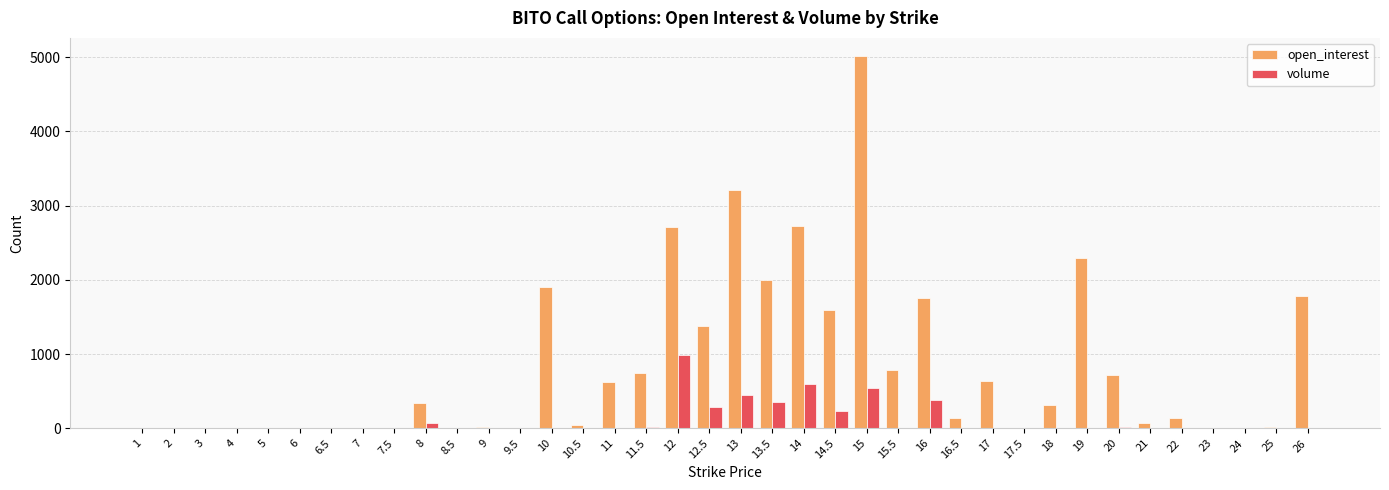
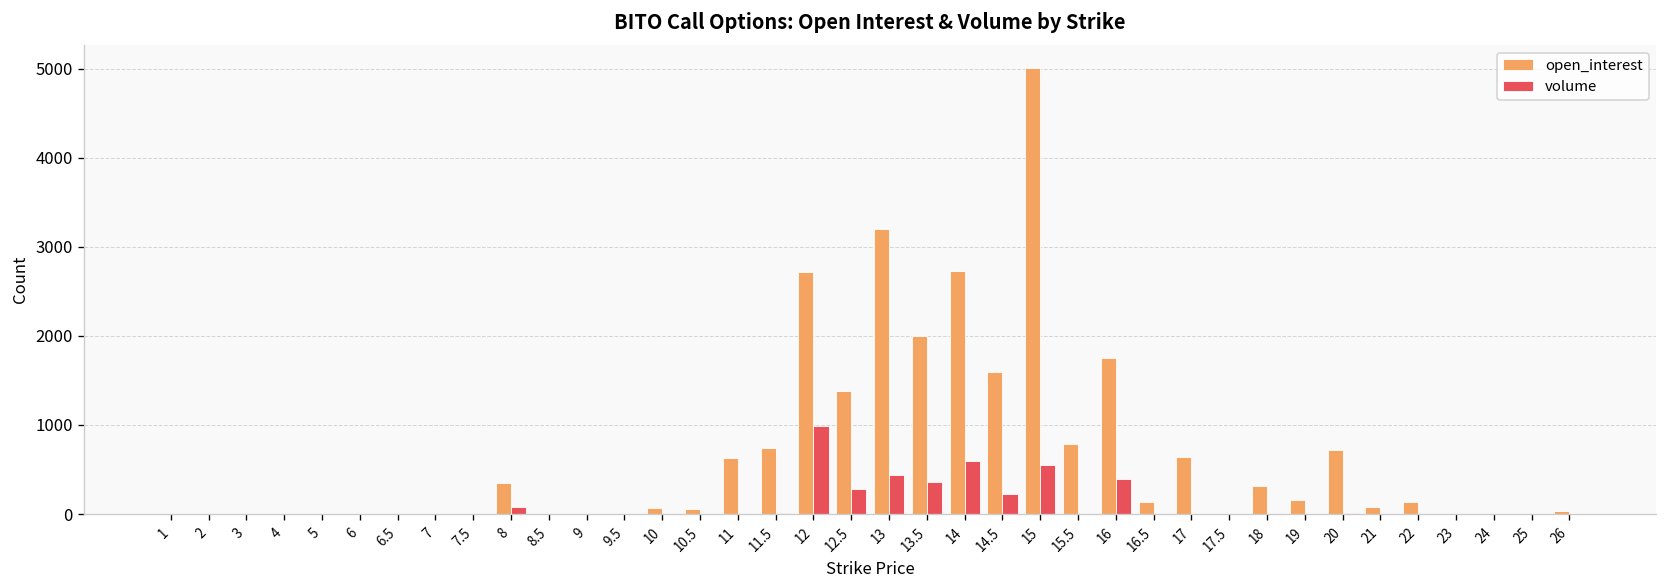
open_interest, 10: 1900 -> 100
open_interest, 19: 2300 -> 200
open_interest, 26: 1800 -> 0
